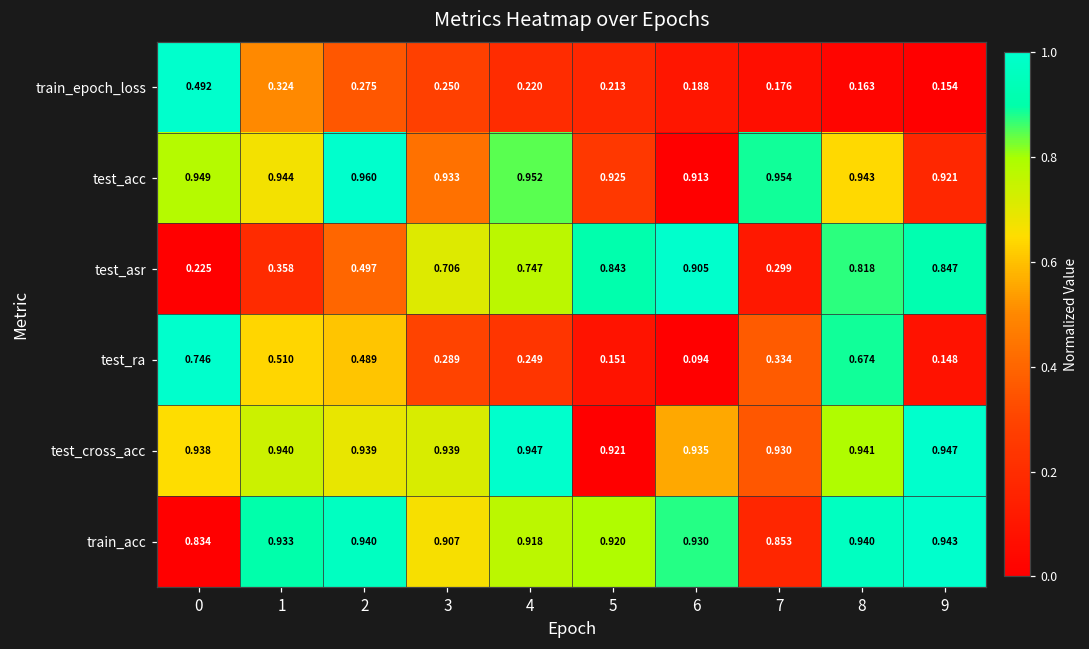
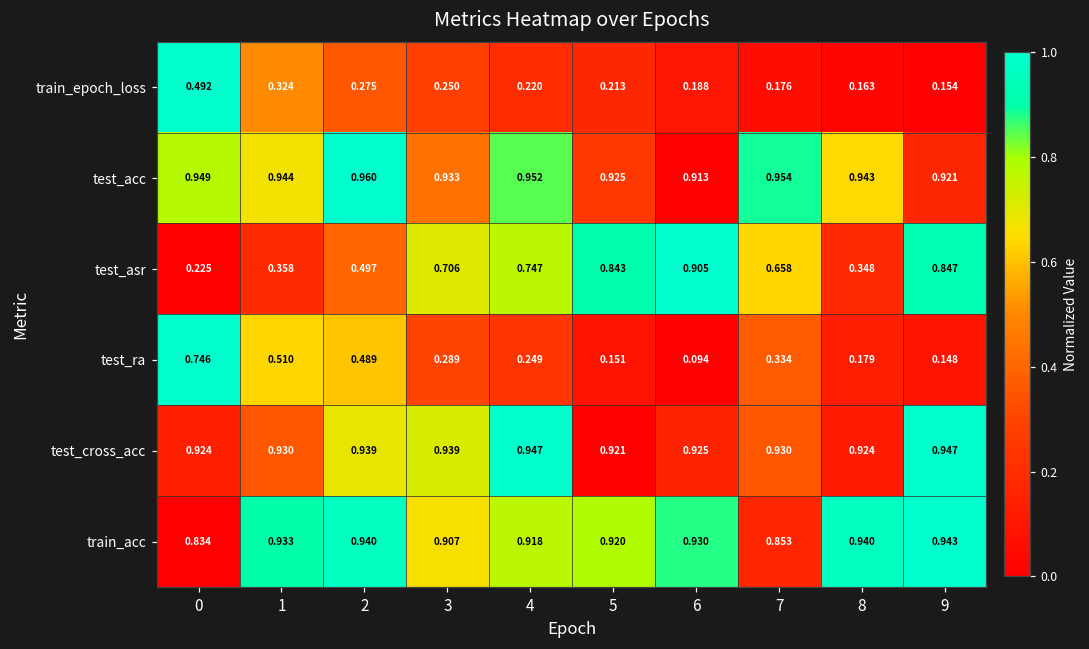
test_asr, 7: 0.299 -> 0.658
test_asr, 8: 0.818 -> 0.348
test_ra, 8: 0.674 -> 0.179
test_cross_acc, 0: 0.938 -> 0.924
test_cross_acc, 1: 0.940 -> 0.930
test_cross_acc, 6: 0.935 -> 0.925
test_cross_acc, 8: 0.941 -> 0.924
